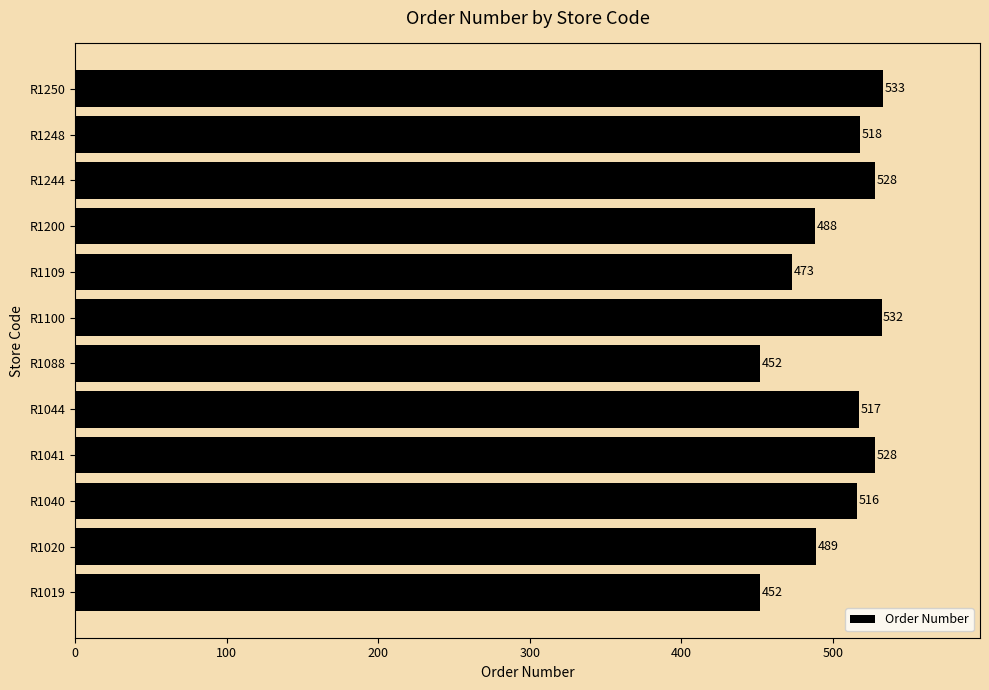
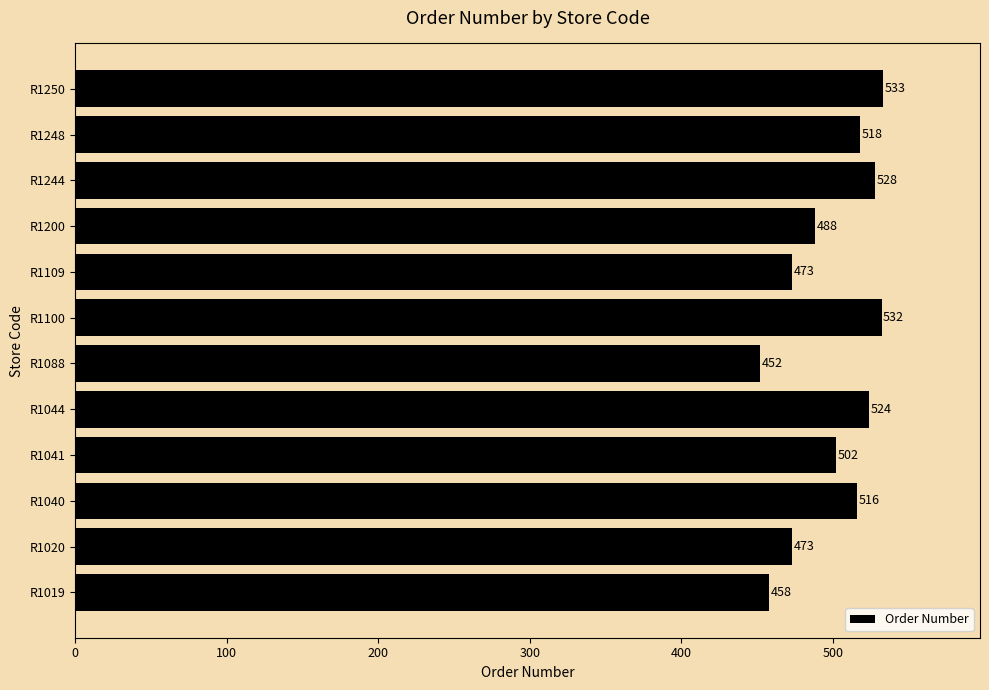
R1044: 517 -> 524
R1041: 528 -> 502
R1020: 489 -> 473
R1019: 452 -> 458
